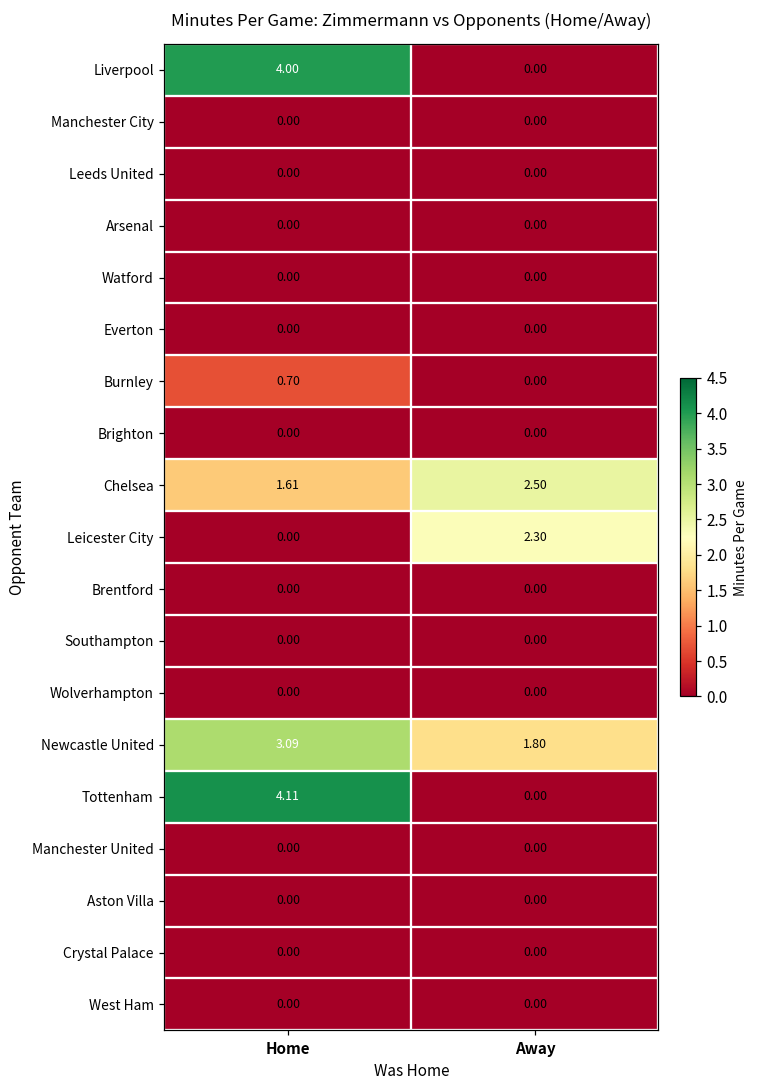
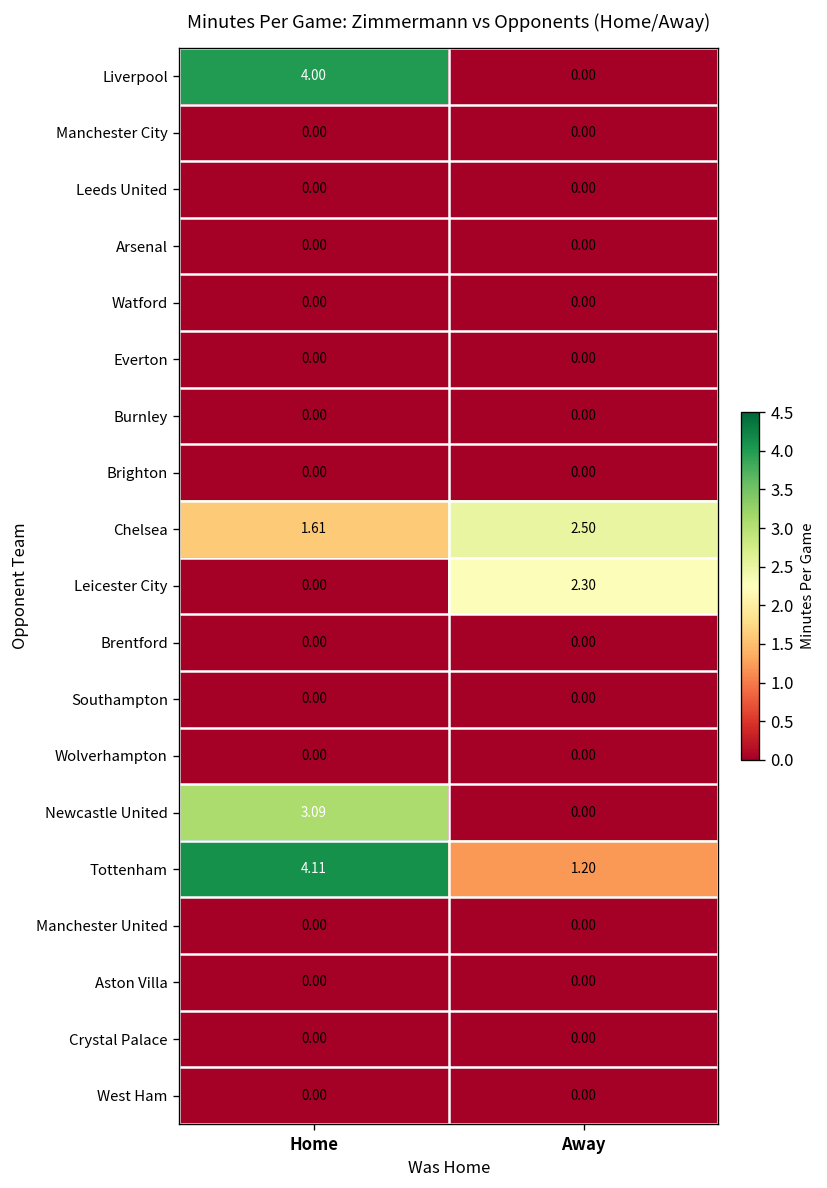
Burnley, Home: 0.70 -> 0.00
Newcastle United, Away: 1.80 -> 0.00
Tottenham, Away: 0.00 -> 1.20
